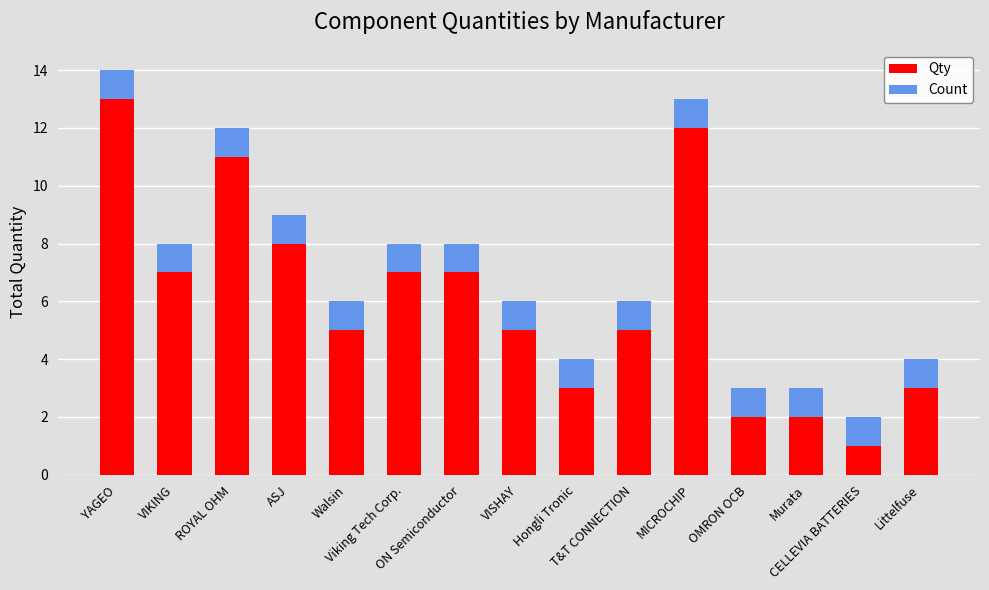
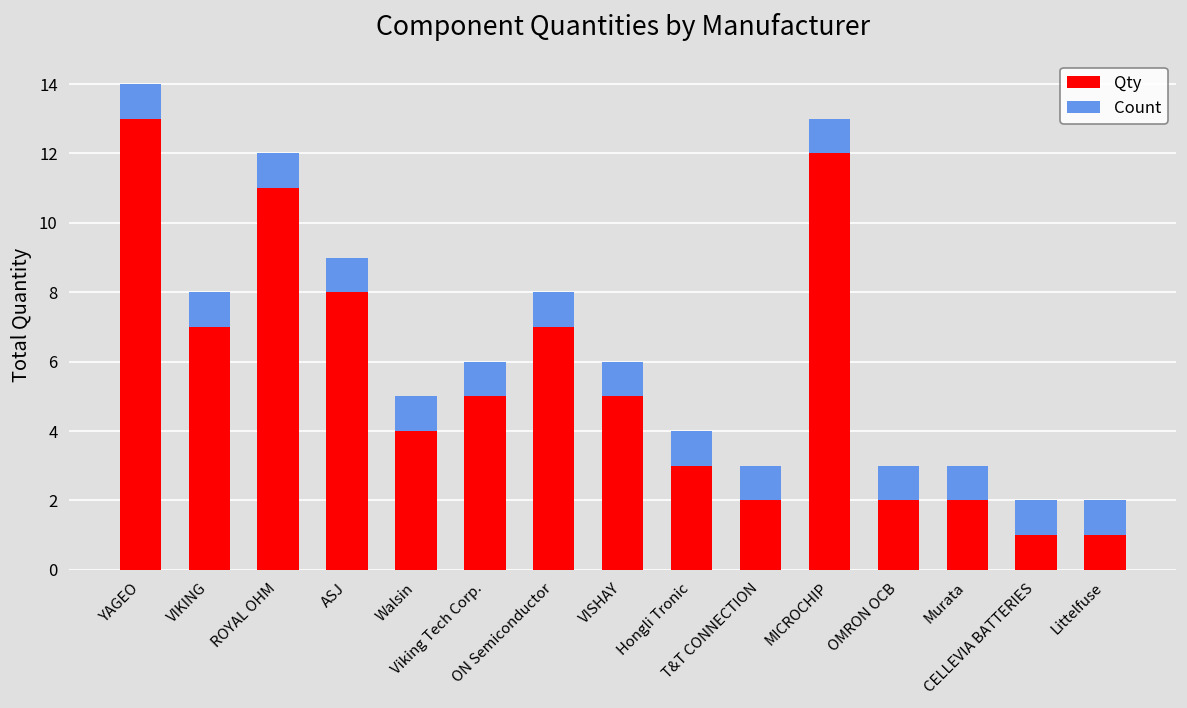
Qty, Walsin: 5 -> 4
Qty, Viking Tech Corp.: 7 -> 5
Qty, T&T CONNECTION: 5 -> 2
Qty, Littelfuse: 3 -> 1
